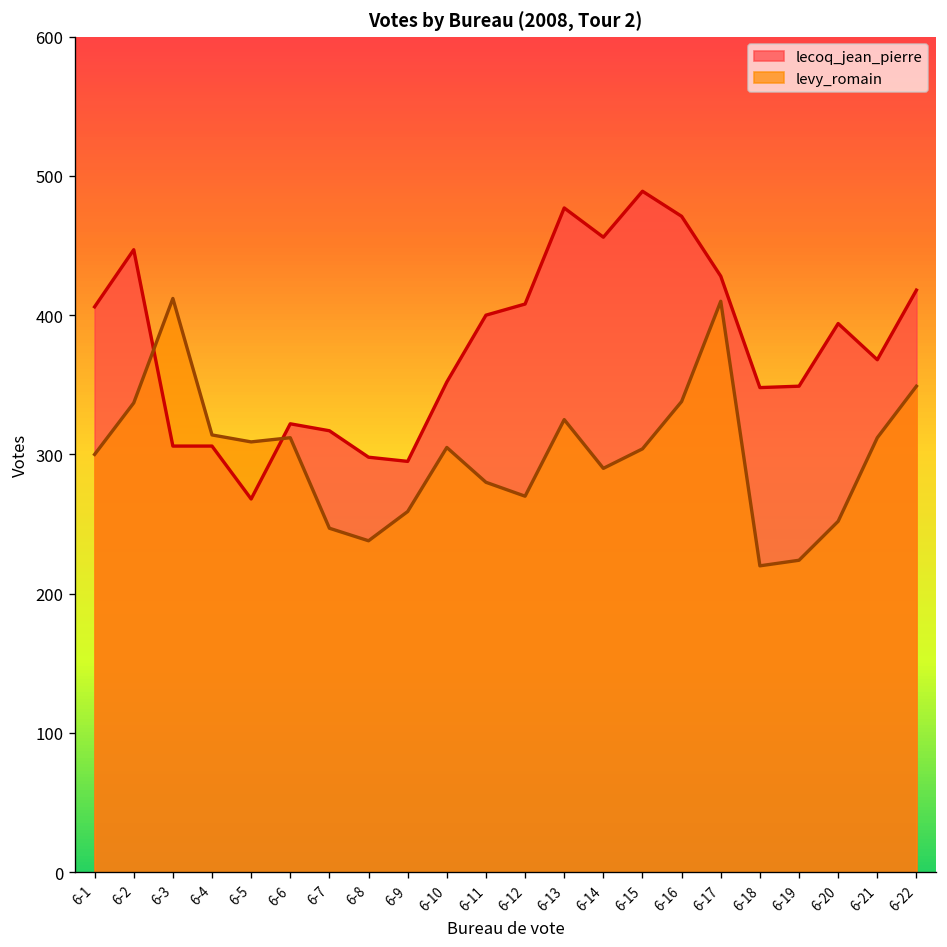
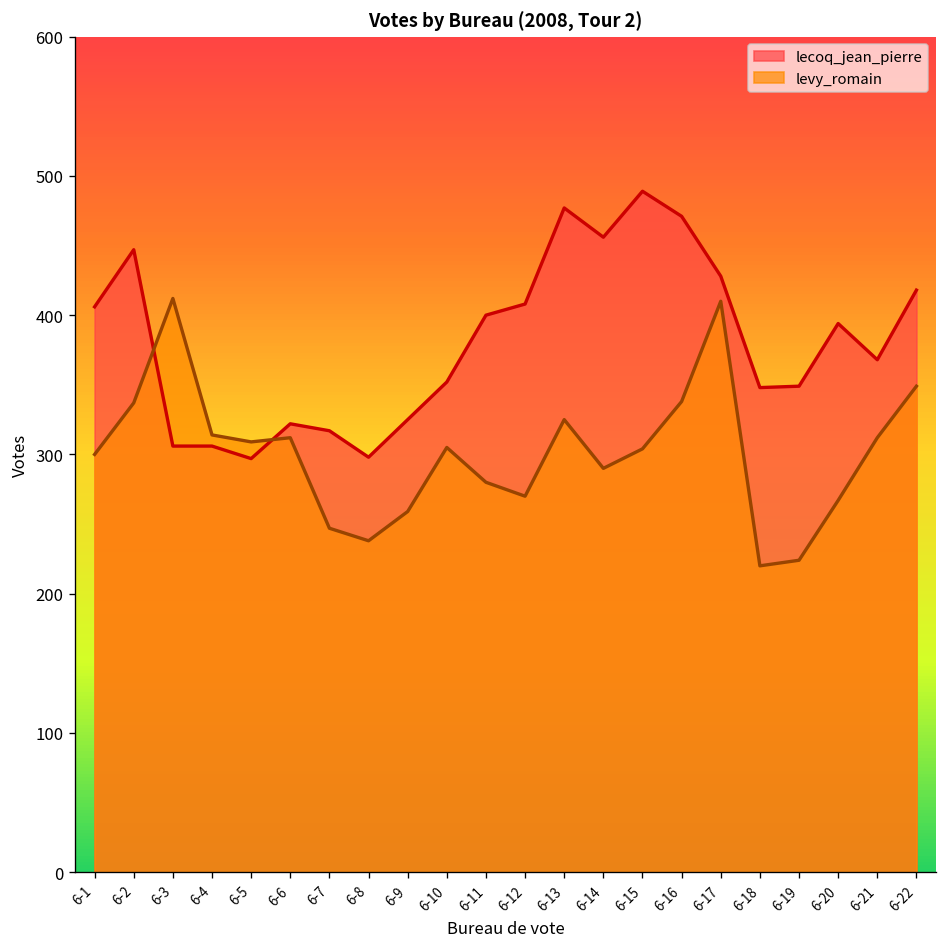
lecoq_jean_pierre, 6-5: 268 -> 297
lecoq_jean_pierre, 6-9: 295 -> 325
levy_romain, 6-20: 252 -> 267
